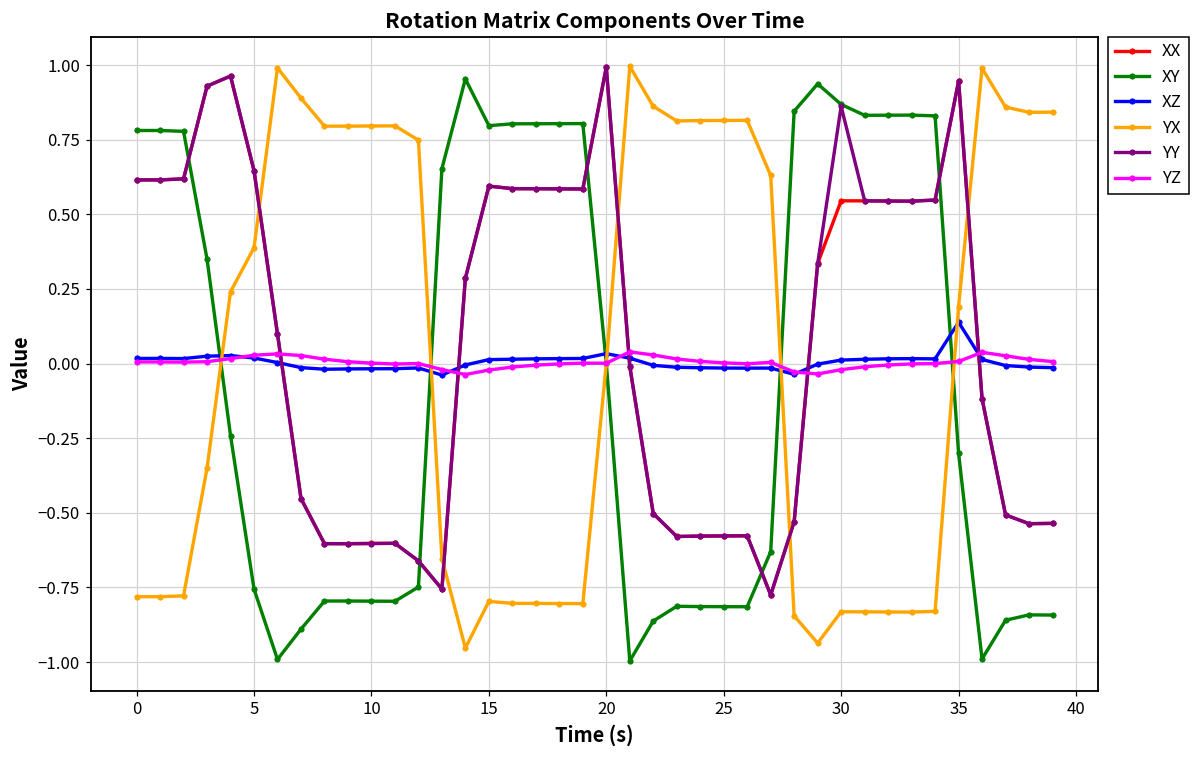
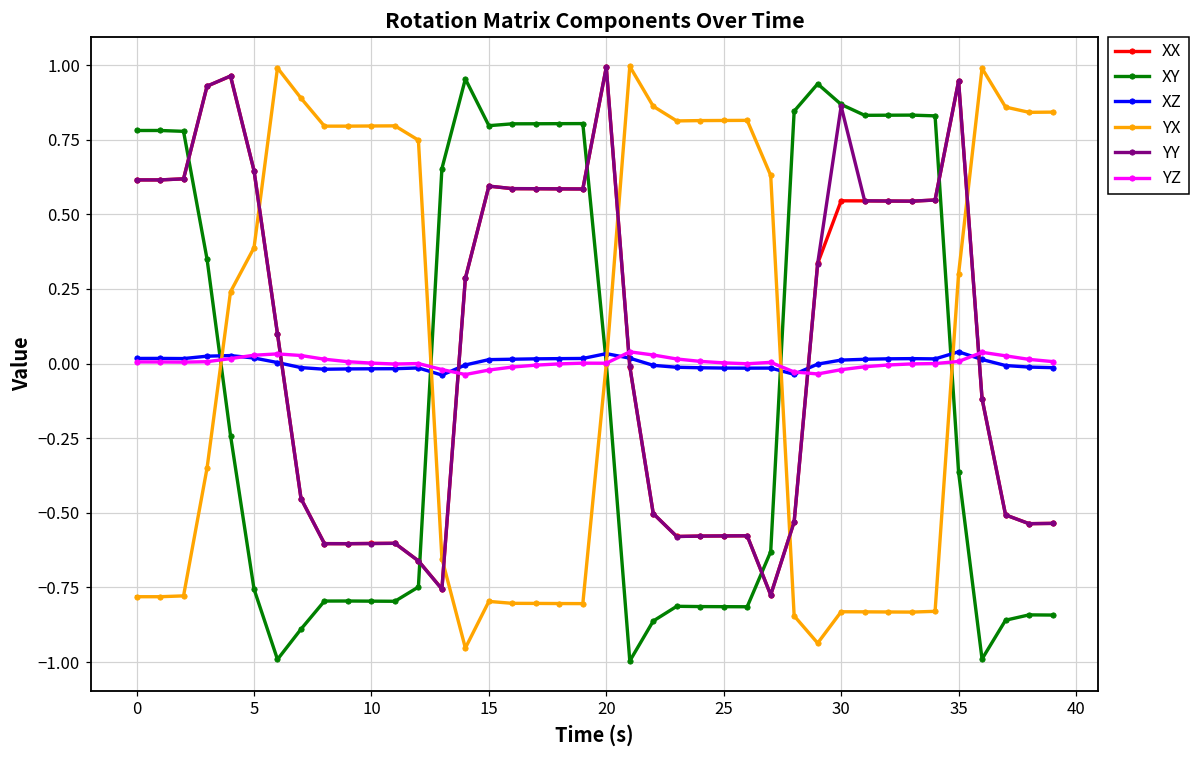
XY, 35: -0.30 -> -0.36
XZ, 35: 0.14 -> 0.04
YX, 35: 0.19 -> 0.30
